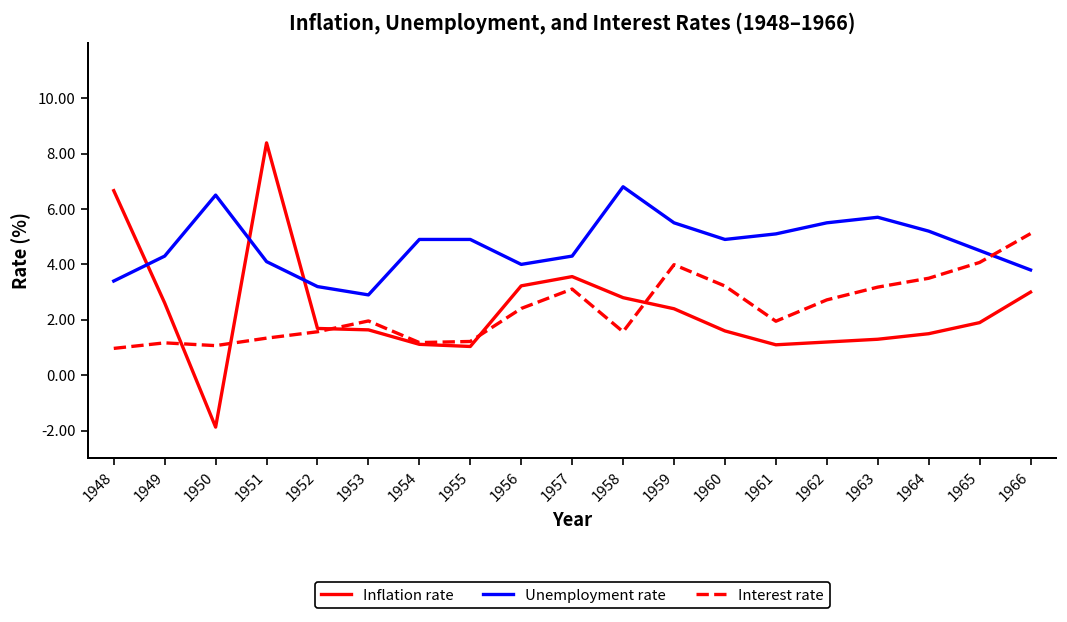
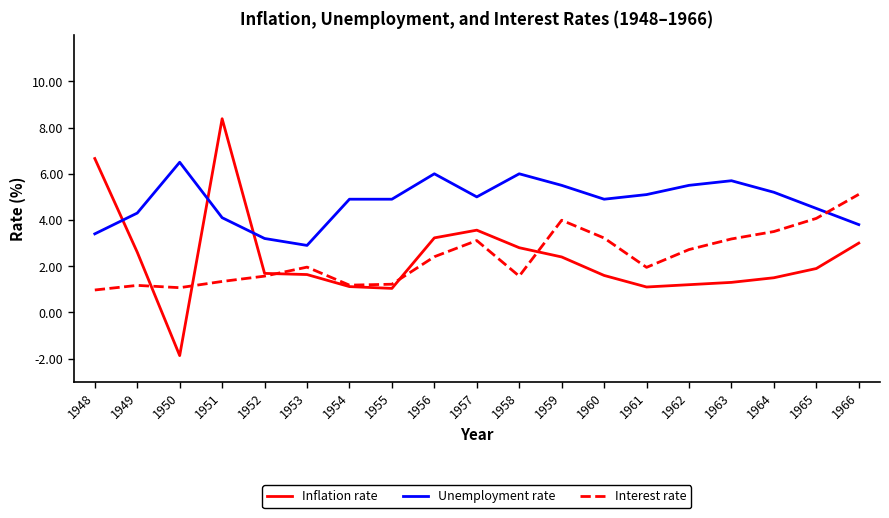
Unemployment rate, 1956: 4 -> 6
Unemployment rate, 1957: 4.3 -> 5.0
Unemployment rate, 1958: 6.8 -> 6.0
